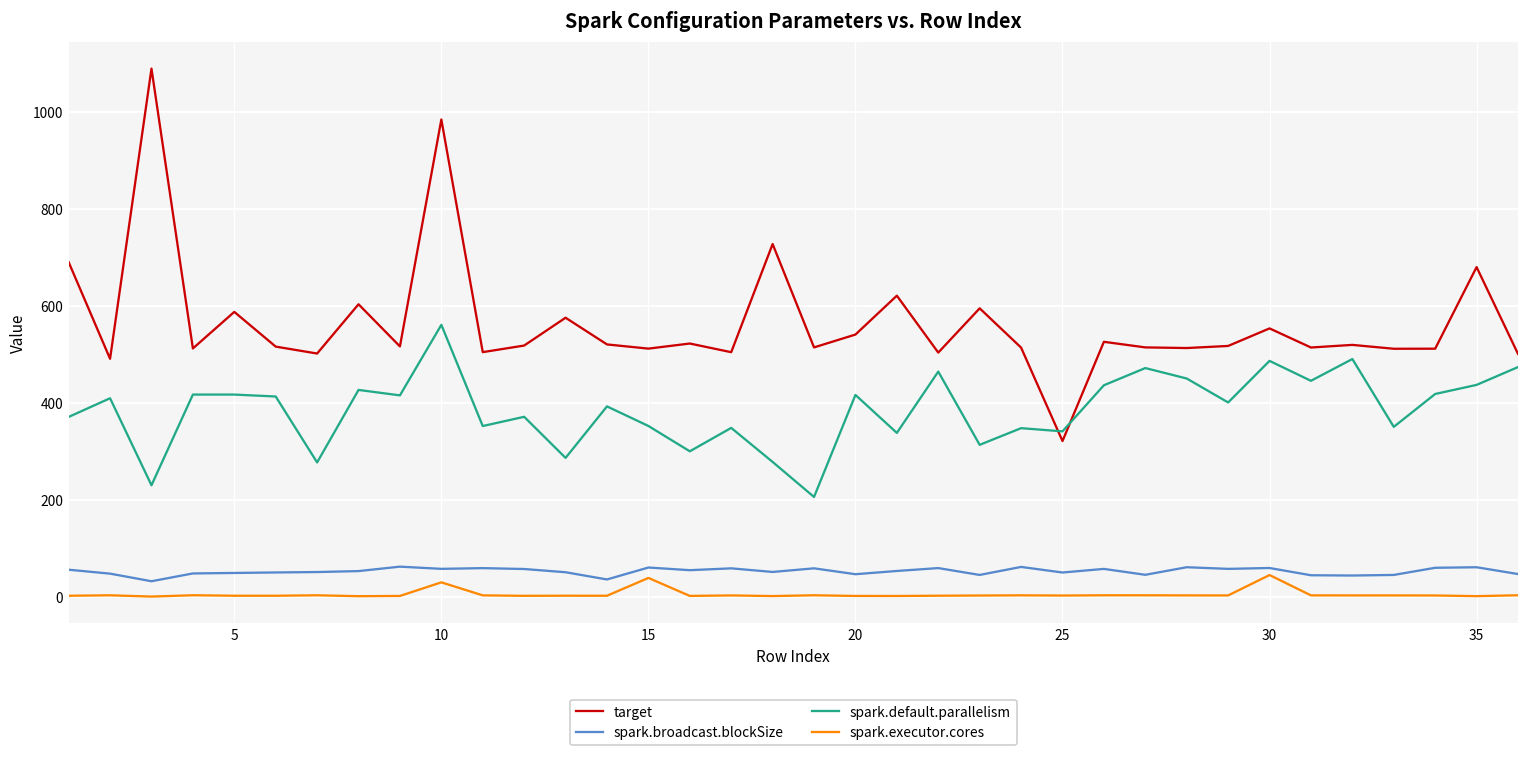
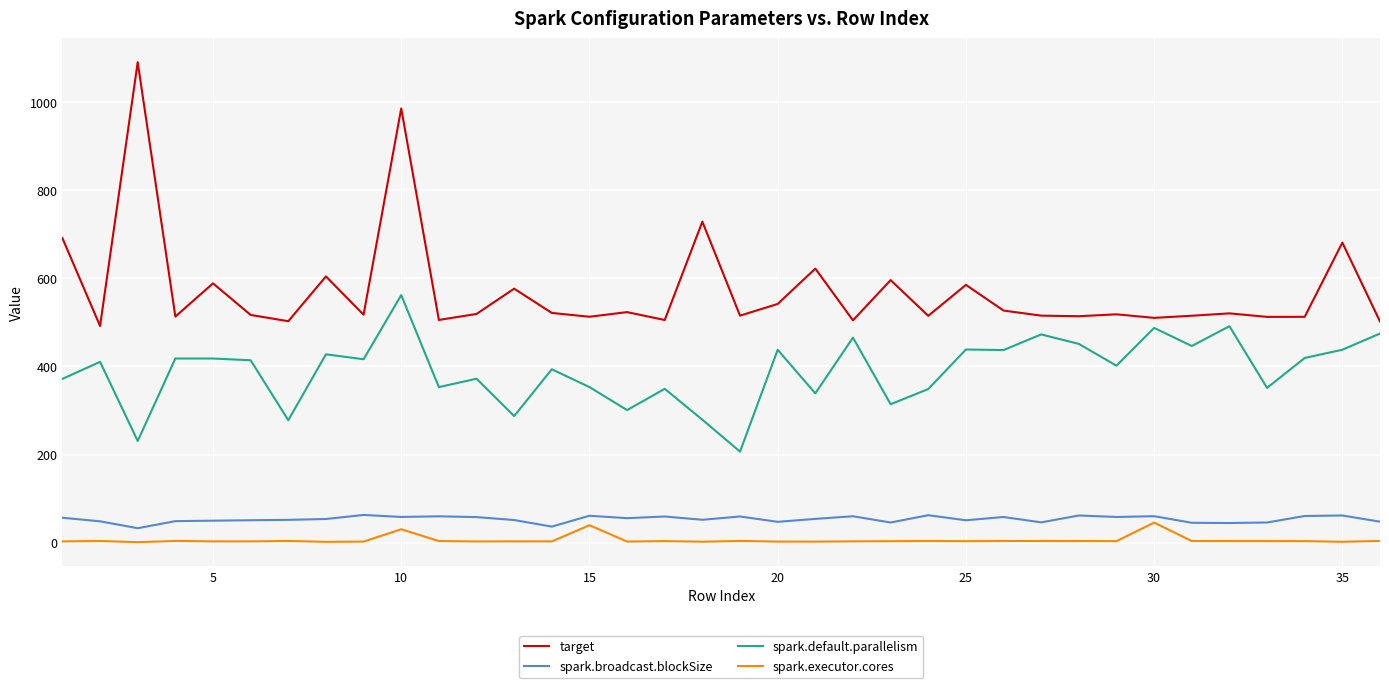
spark.default.parallelism, 20: 420 -> 440
target, 25: 320 -> 590
spark.default.parallelism, 25: 340 -> 440
target, 30: 550 -> 510
